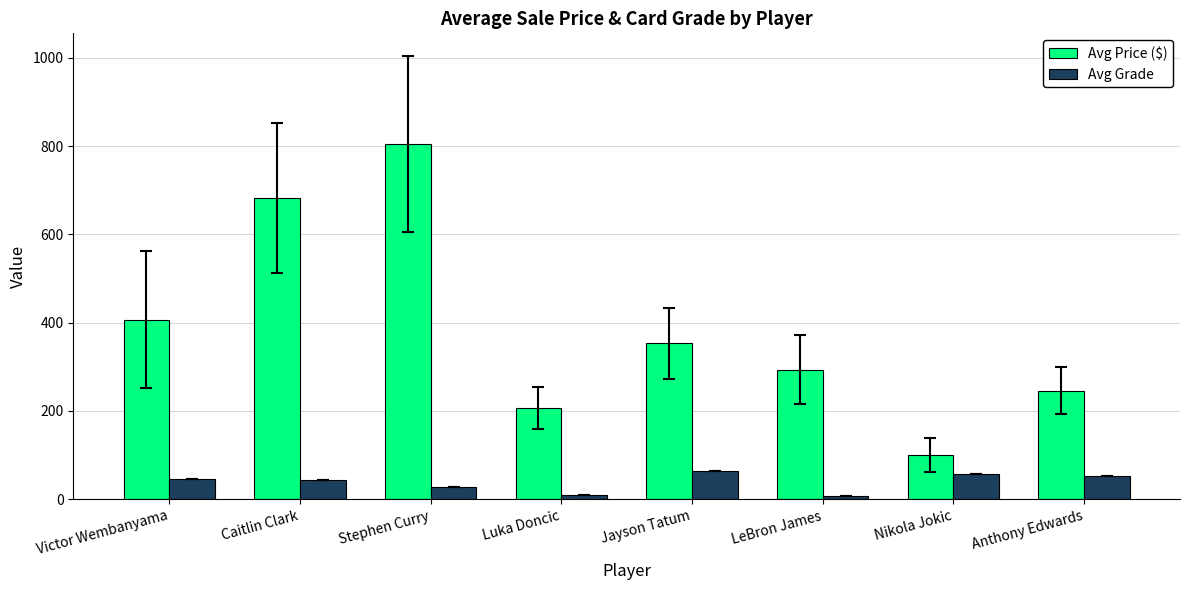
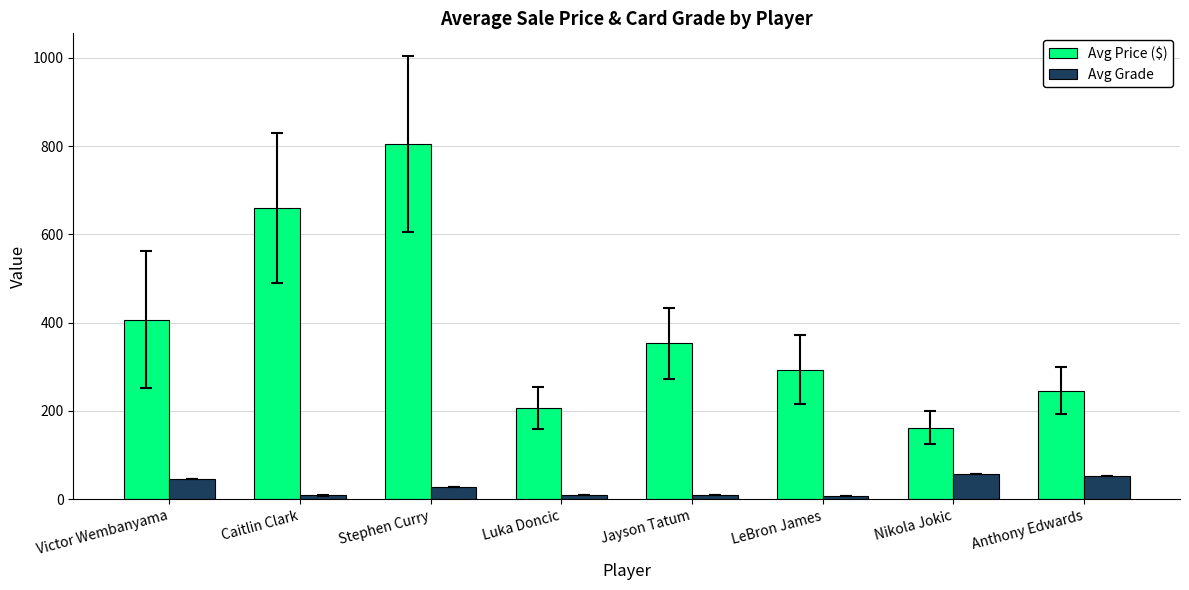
Avg Price ($), Caitlin Clark: 680 -> 660
Avg Grade, Caitlin Clark: 40 -> 10
Avg Grade, Jayson Tatum: 60 -> 10
Avg Price ($), Nikola Jokic: 100 -> 160
